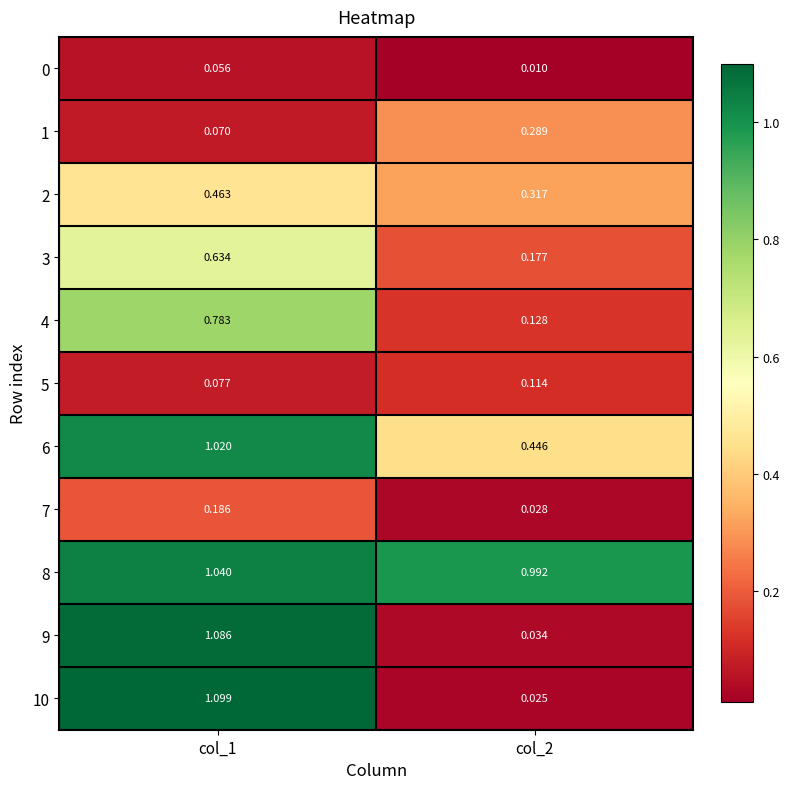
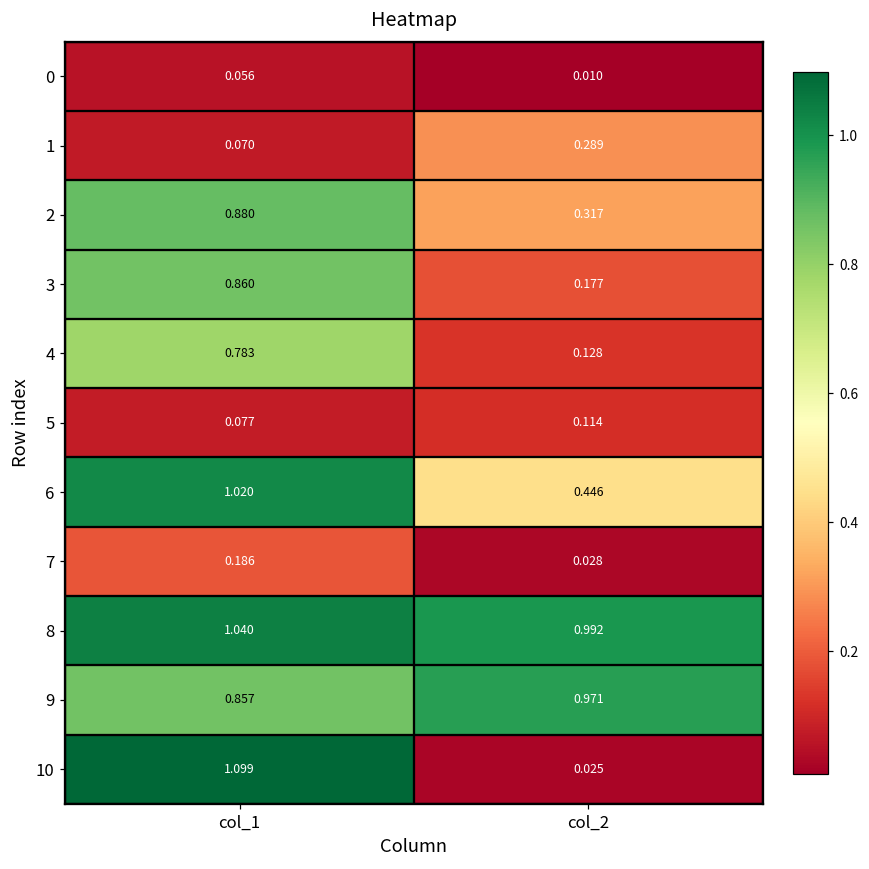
2, col_1: 0.463 -> 0.880
3, col_1: 0.634 -> 0.860
9, col_1: 1.086 -> 0.857
9, col_2: 0.034 -> 0.971
